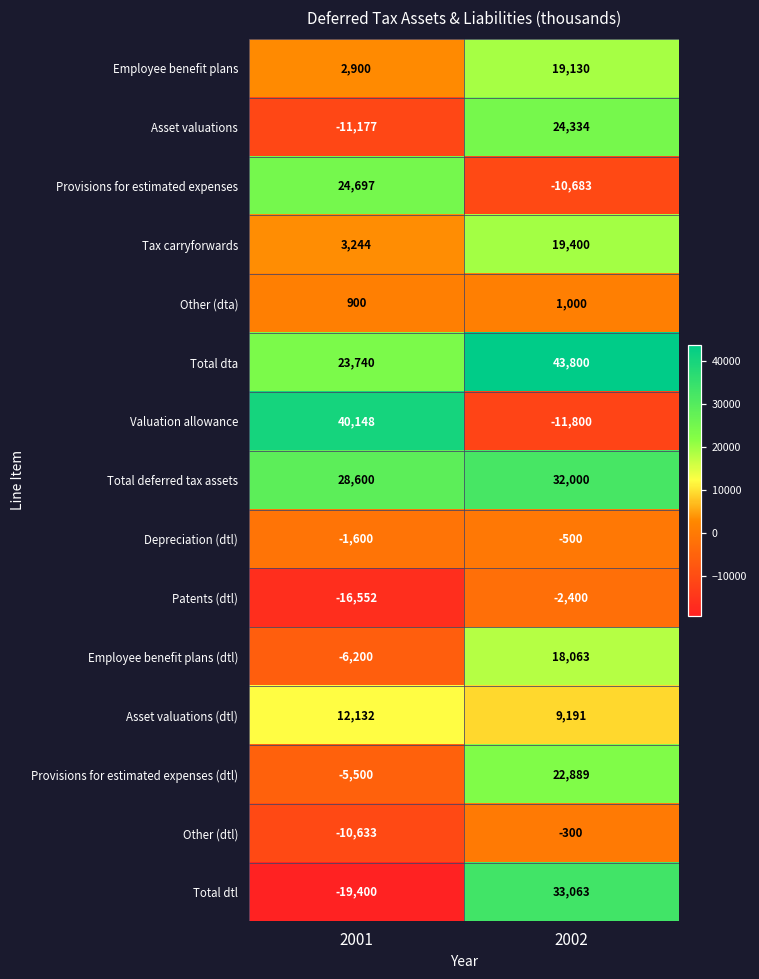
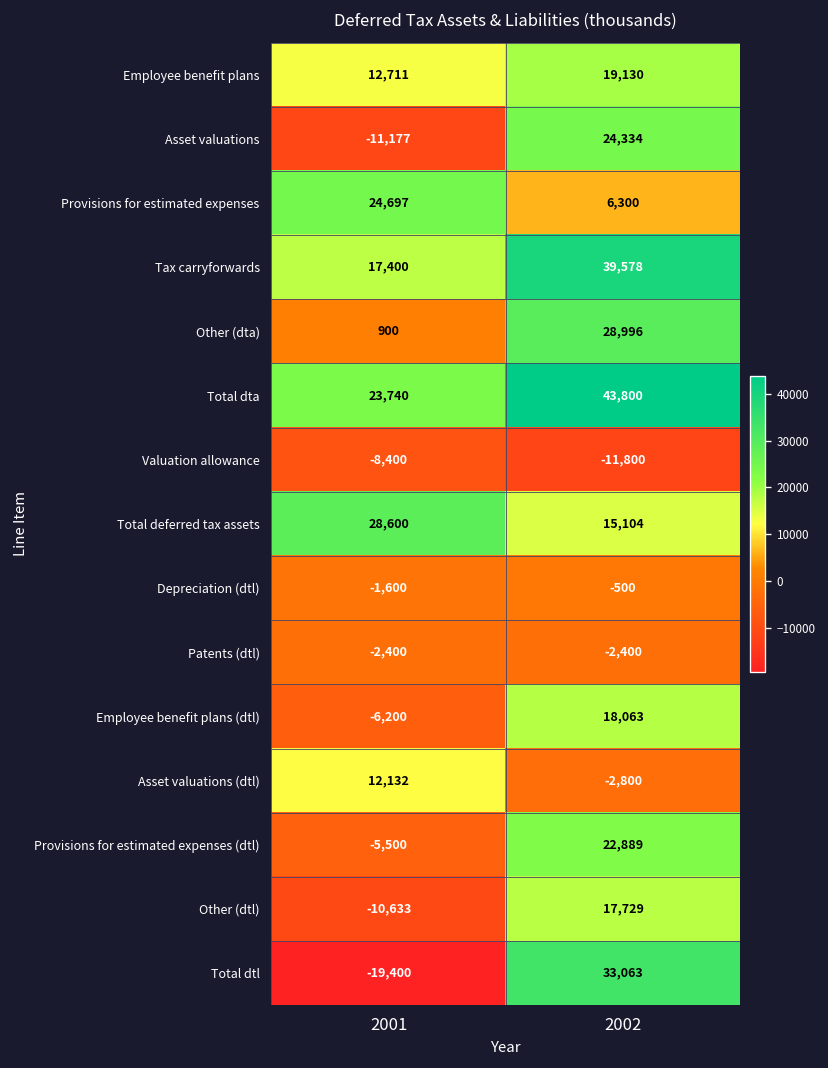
Employee benefit plans, 2001: 2,900 -> 12,711
Provisions for estimated expenses, 2002: -10,683 -> 6,300
Tax carryforwards, 2001: 3,244 -> 17,400
Tax carryforwards, 2002: 19,400 -> 39,578
Other (dta), 2002: 1,000 -> 28,996
Valuation allowance, 2001: 40,148 -> -8,400
Total deferred tax assets, 2002: 32,000 -> 15,104
Patents (dtl), 2001: -16,552 -> -2,400
Asset valuations (dtl), 2002: 9,191 -> -2,800
Other (dtl), 2002: -300 -> 17,729
